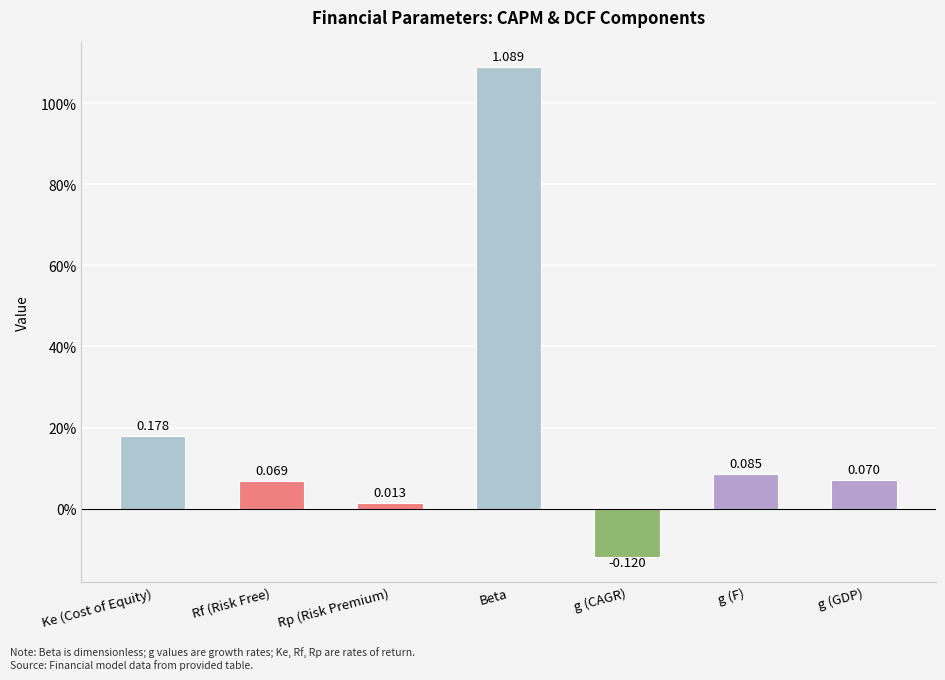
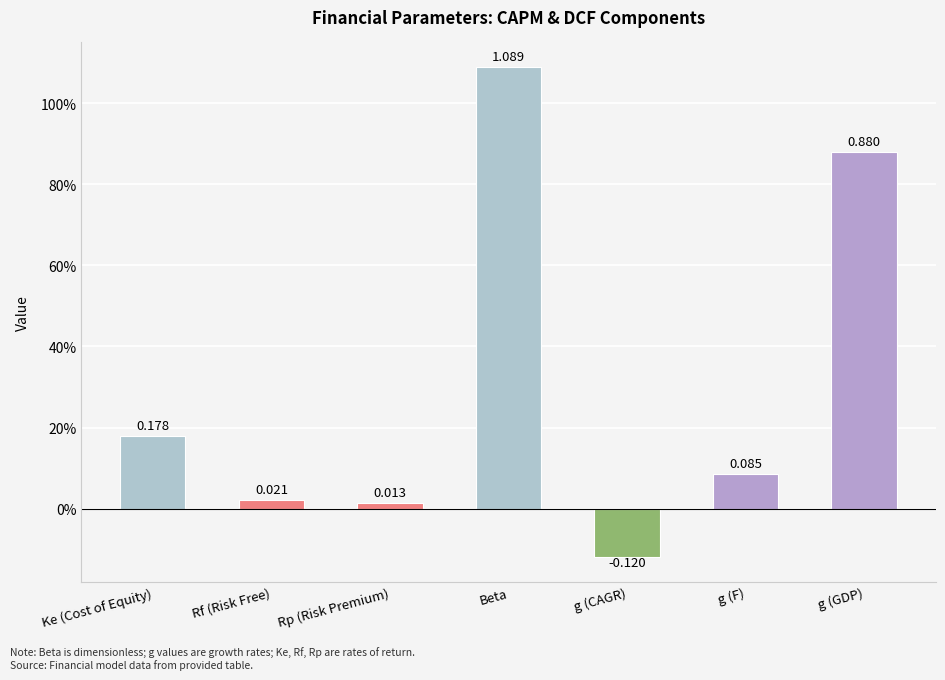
Rf (Risk Free): 0.069 -> 0.021
g (GDP): 0.070 -> 0.880
